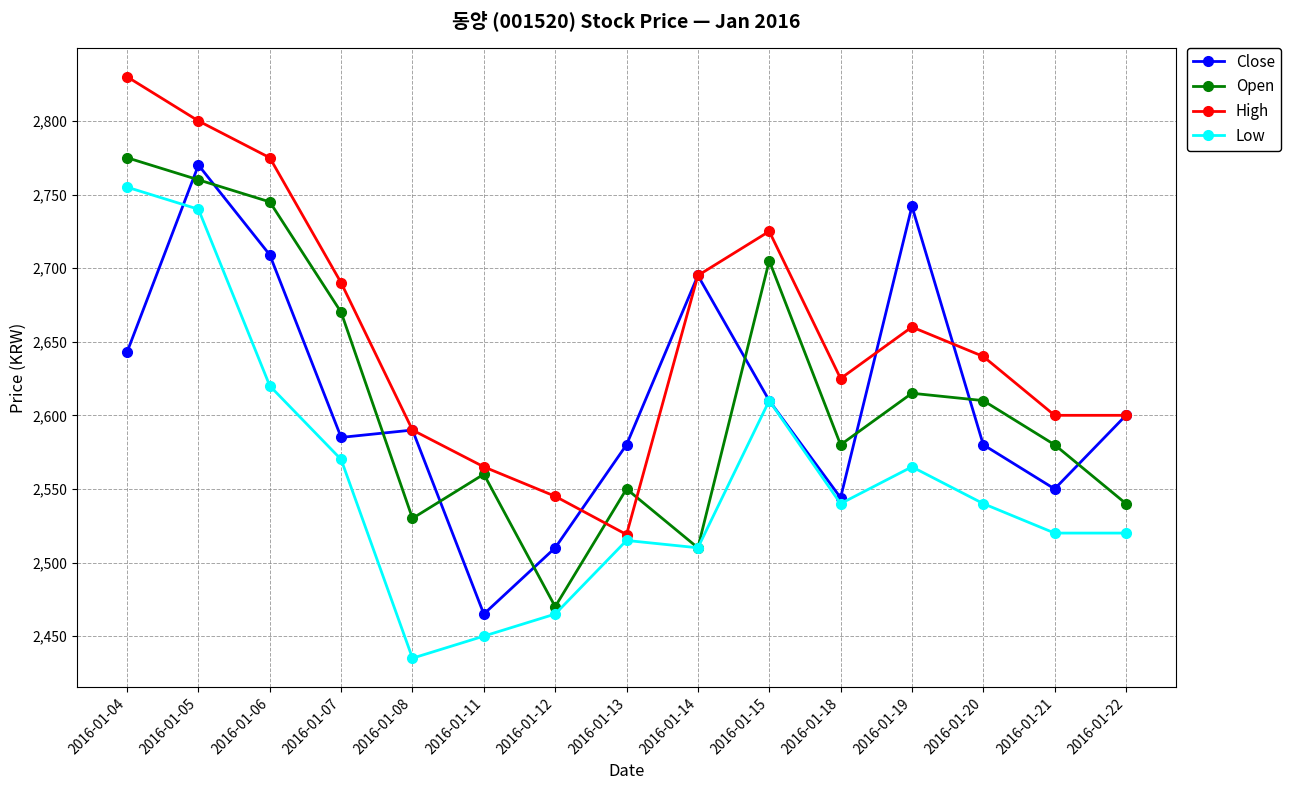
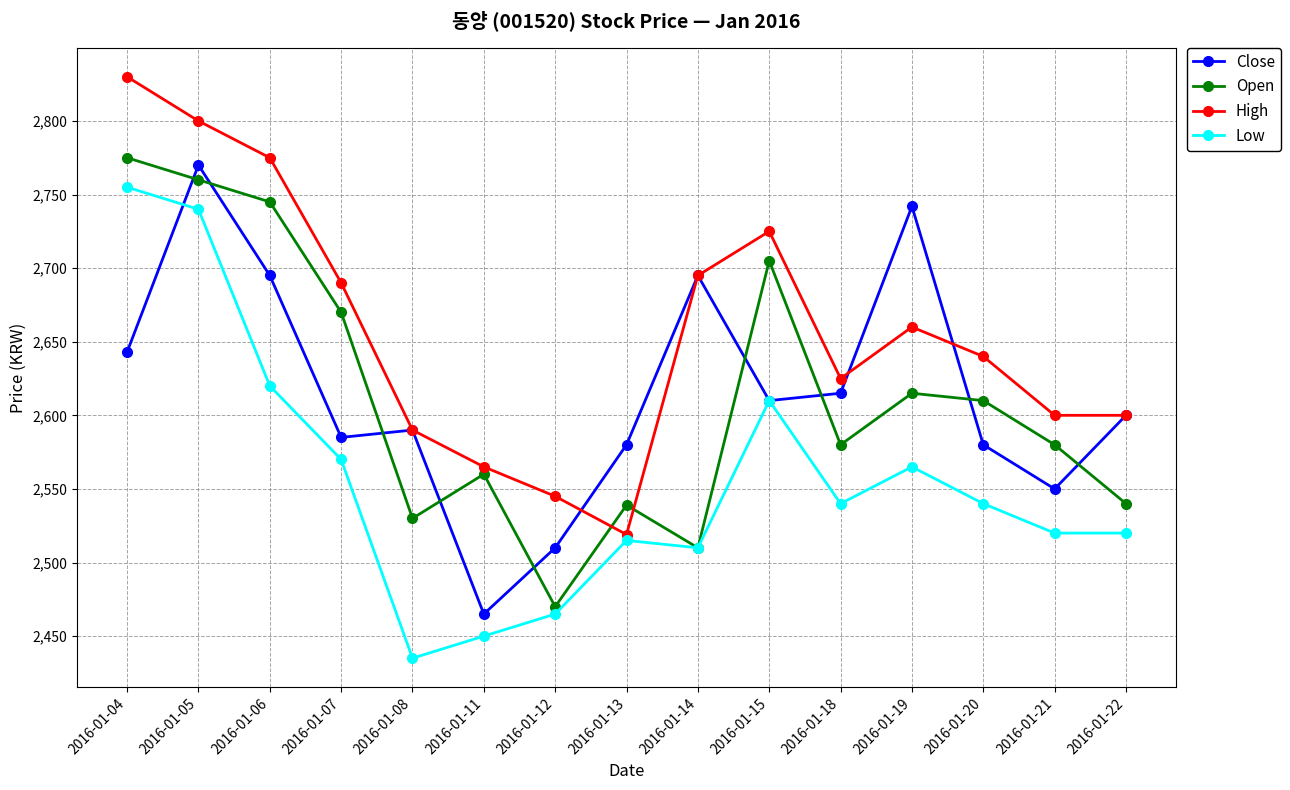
Close, 2016-01-06: 2,709 -> 2,695
Open, 2016-01-13: 2,550 -> 2,539
Close, 2016-01-18: 2,544 -> 2,615
